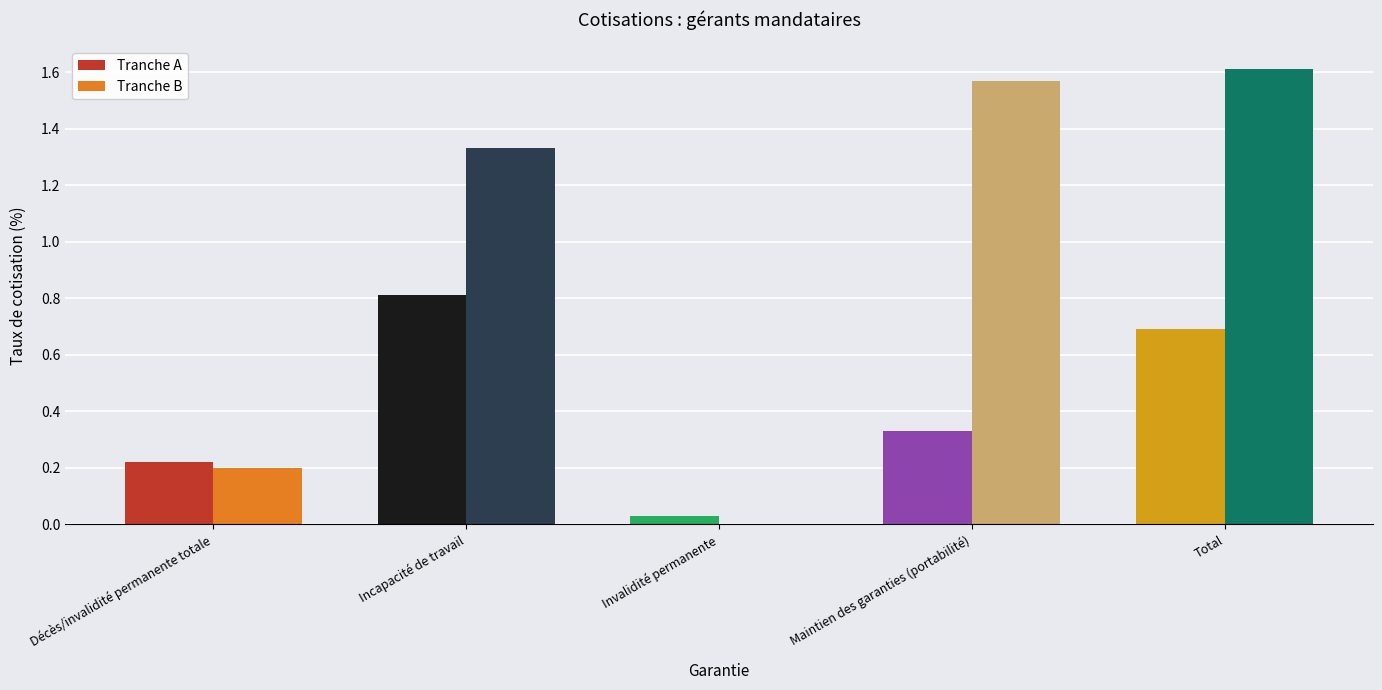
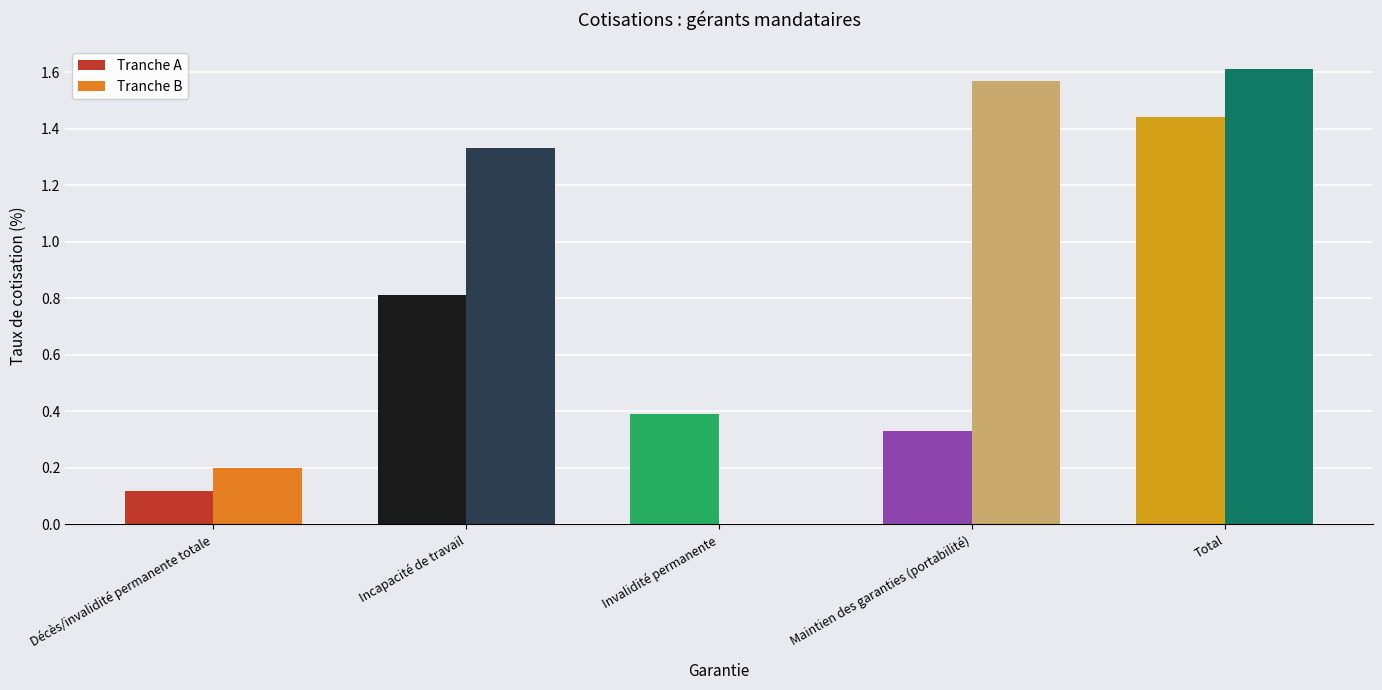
Tranche A, Décès/invalidité permanente totale: 0.22 -> 0.12
Tranche A, Invalidité permanente: 0.03 -> 0.39
Tranche A, Total: 0.69 -> 1.44
